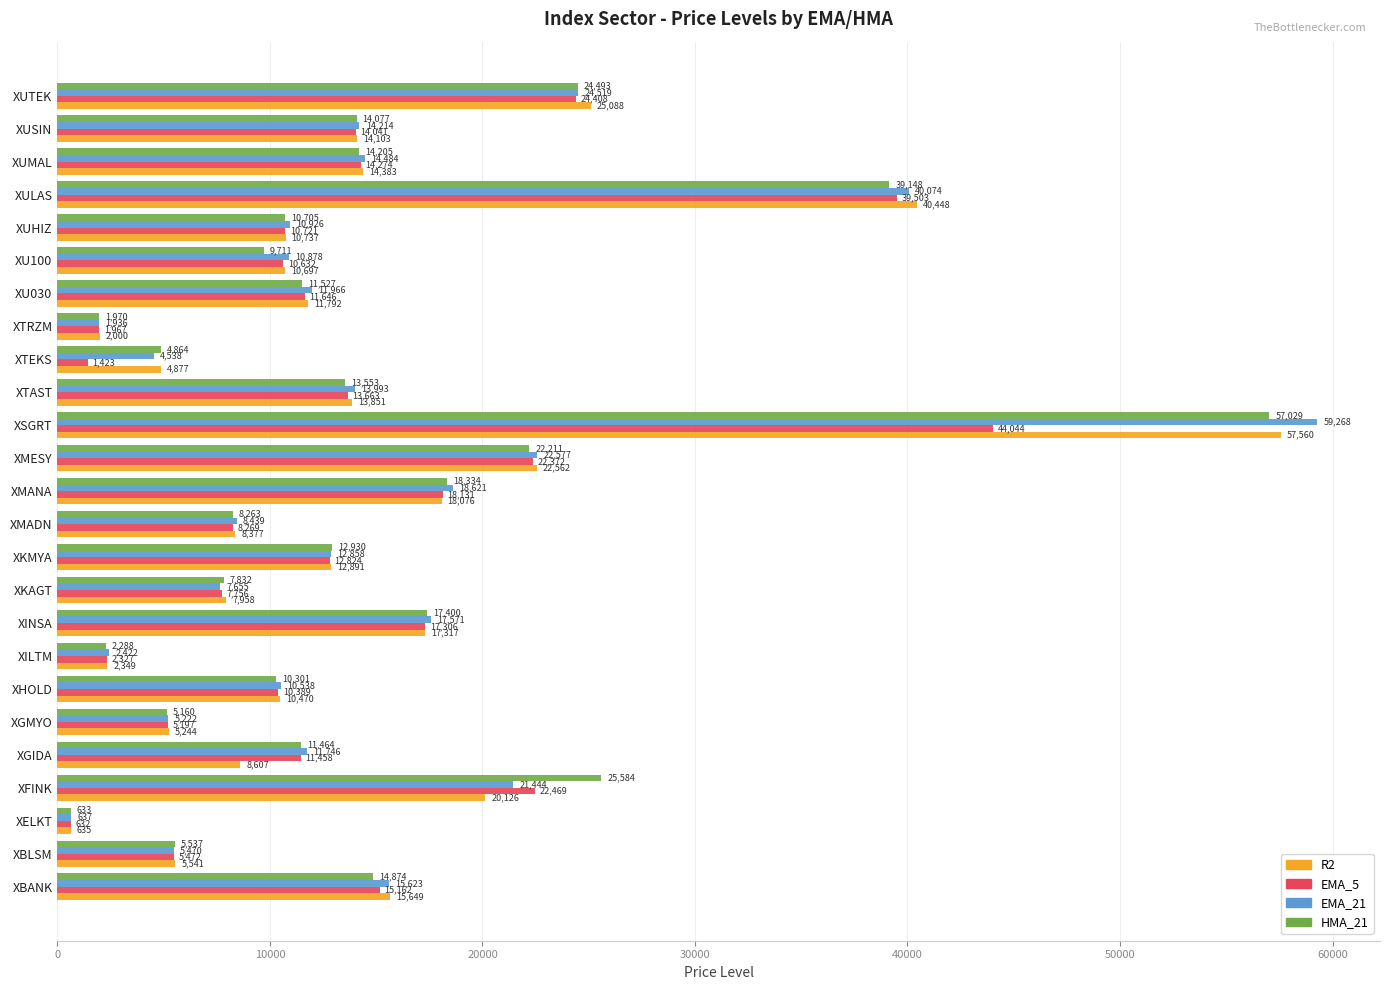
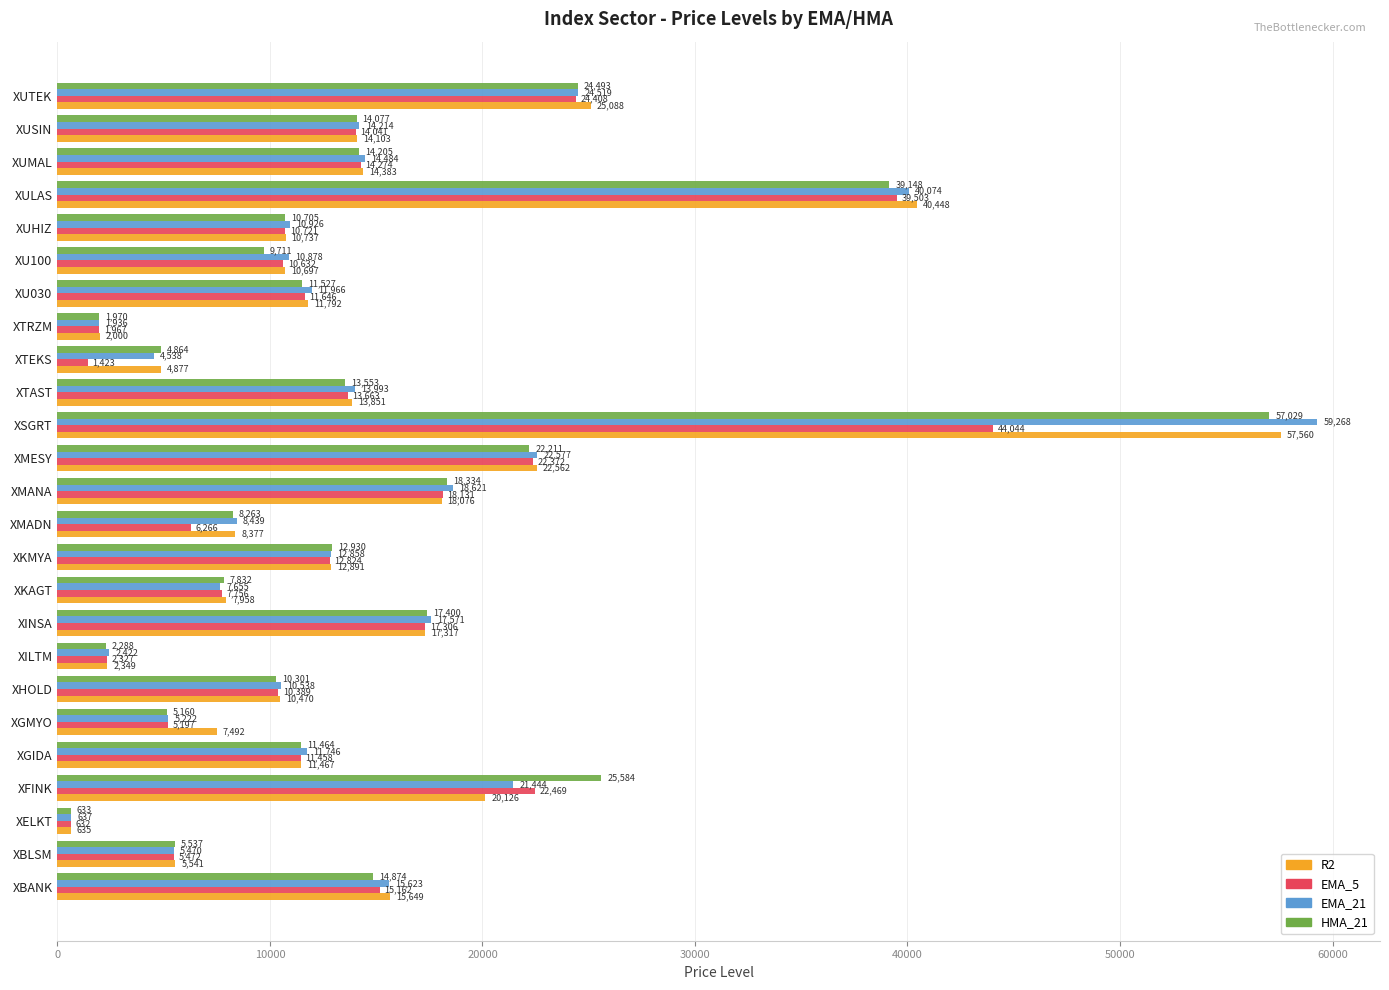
EMA_5, XMADN: 8,269 -> 6,266
R2, XGMYO: 5,244 -> 7,492
R2, XGIDA: 8,607 -> 11,467
